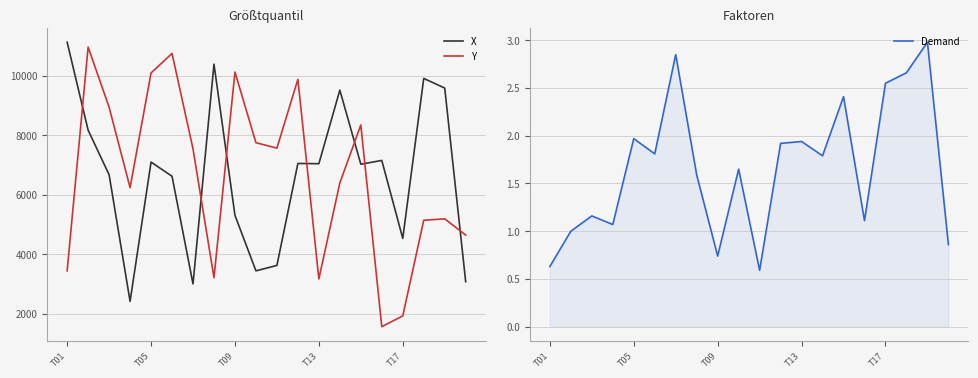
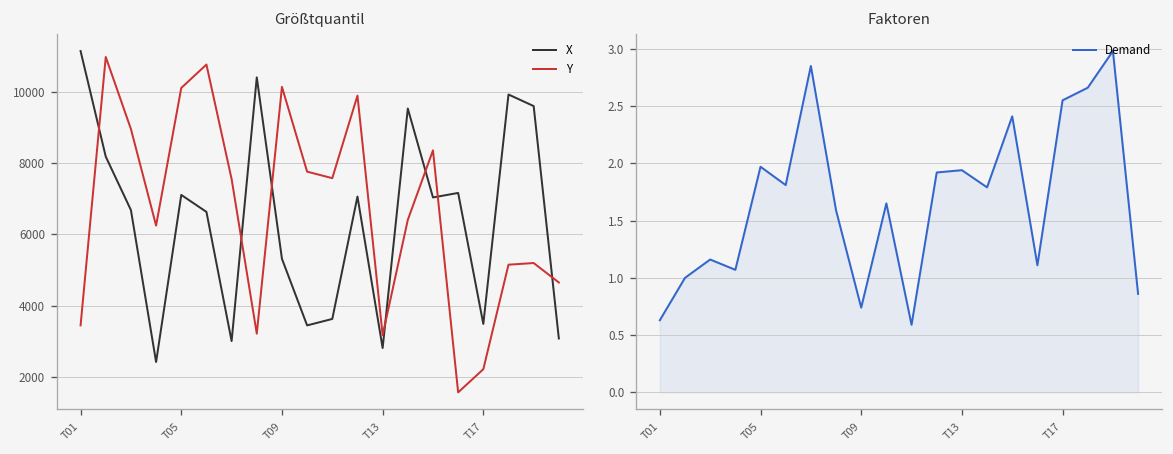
Größtquantil, X, T13: 7000 -> 2800
Größtquantil, X, T17: 4500 -> 3500
Größtquantil, Y, T17: 1900 -> 2200
